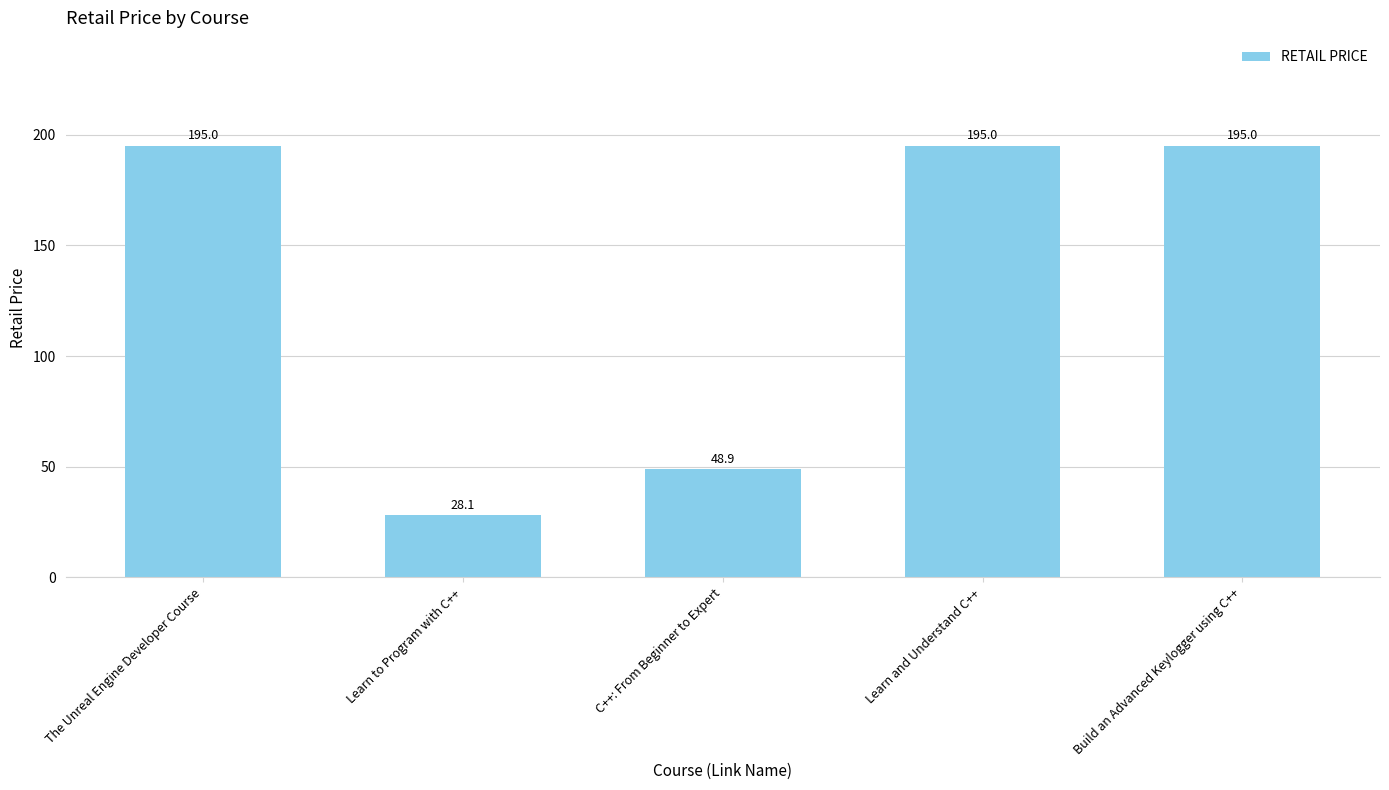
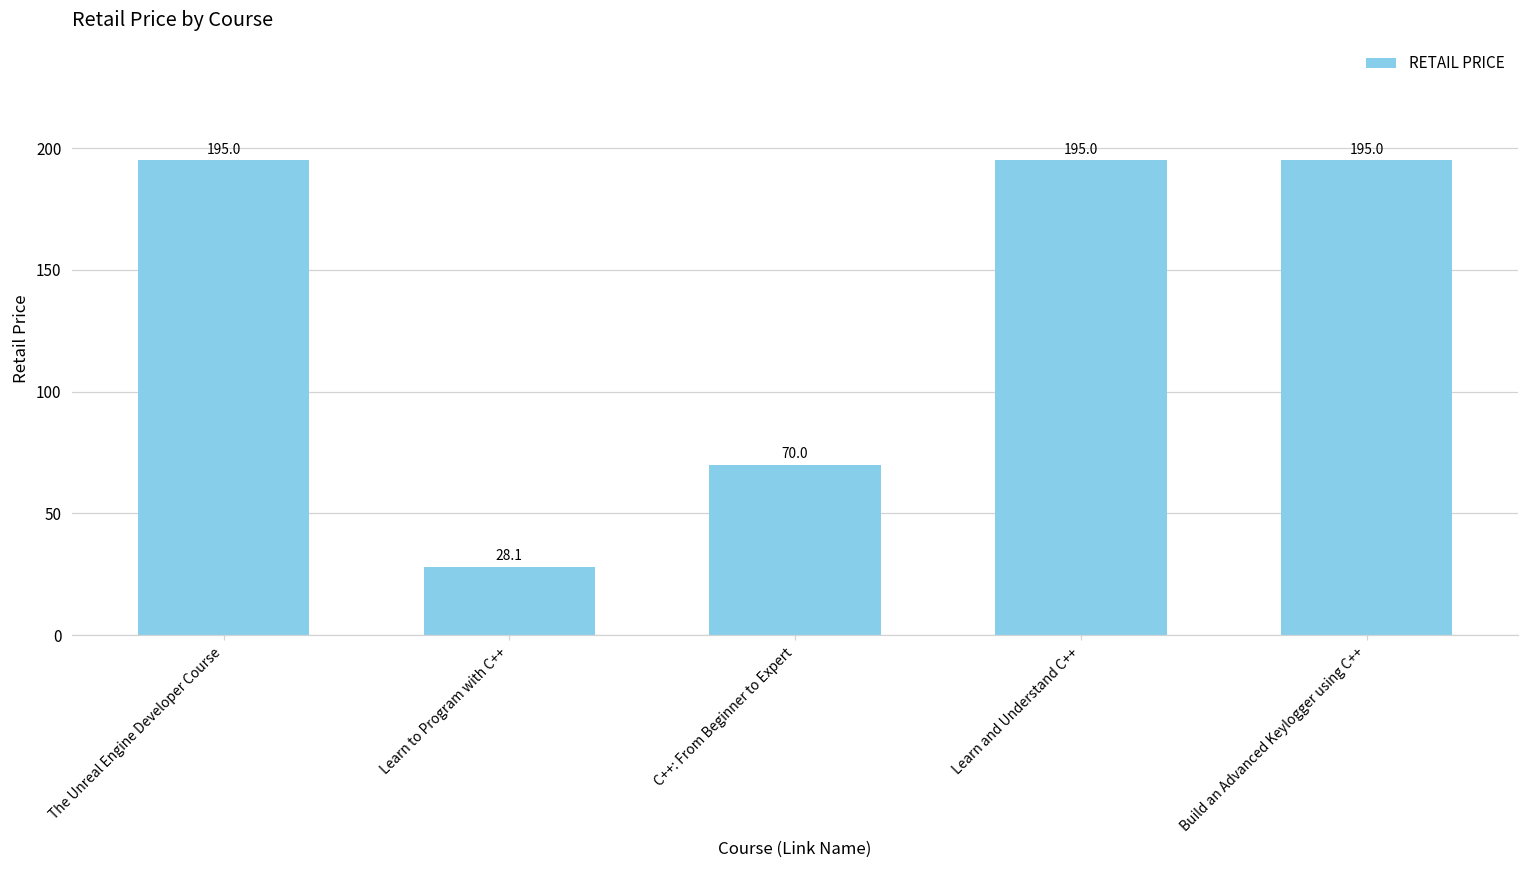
C++: From Beginner to Expert: 48.9 -> 70.0
